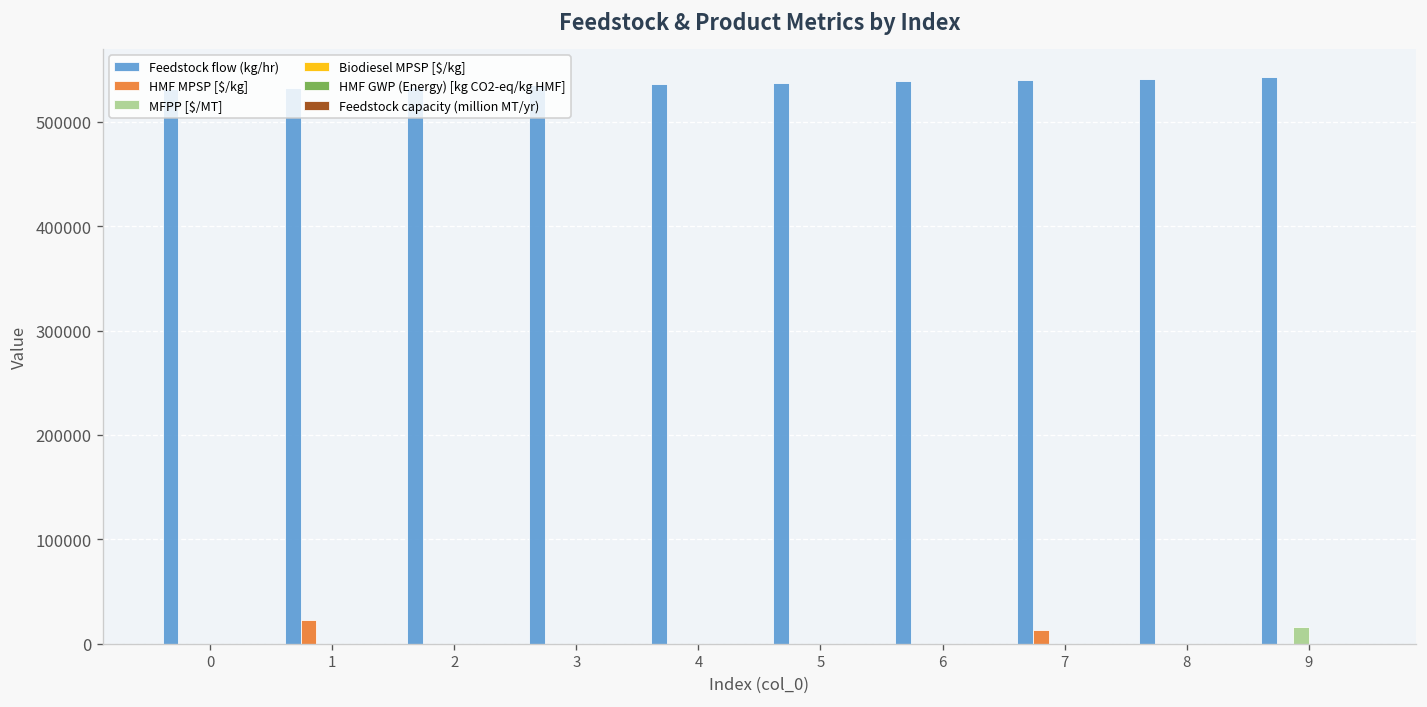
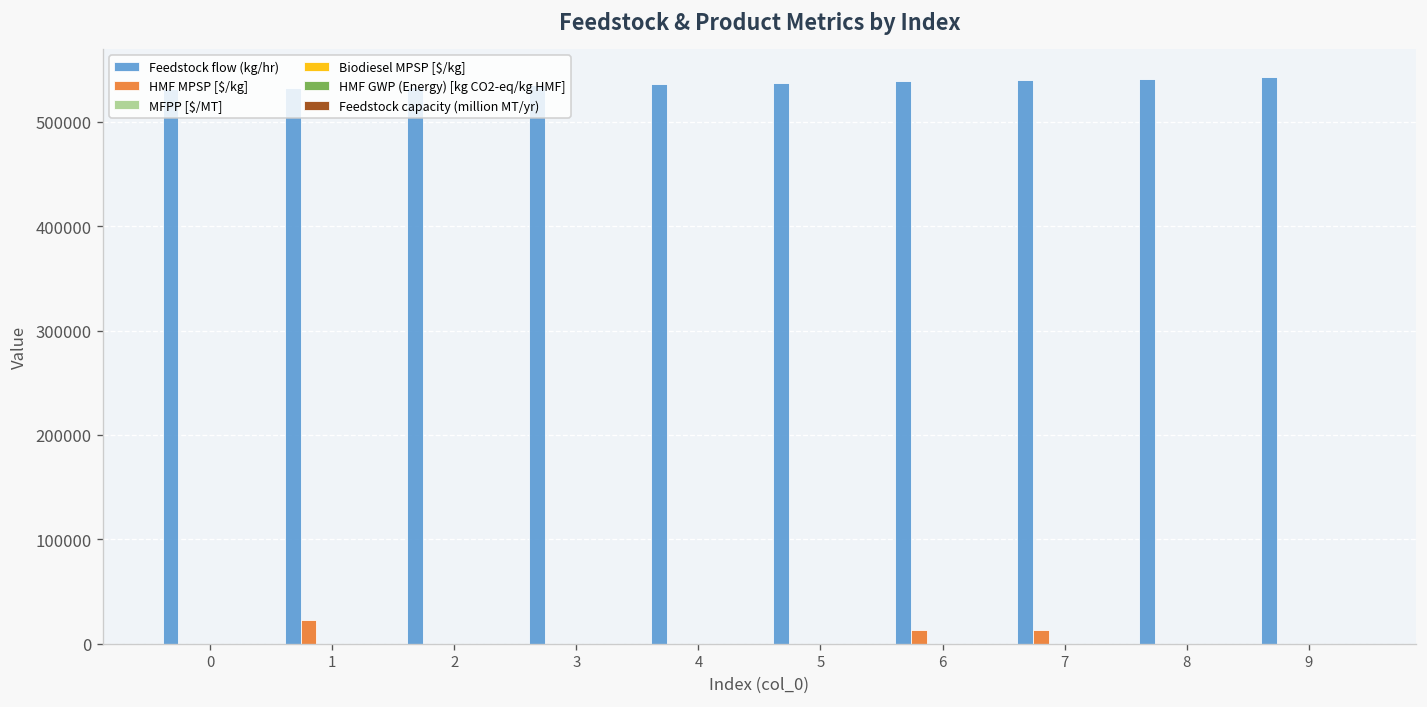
HMF MPSP [$/kg], 6: 0 -> 10000
MFPP [$/MT], 9: 20000 -> 0
